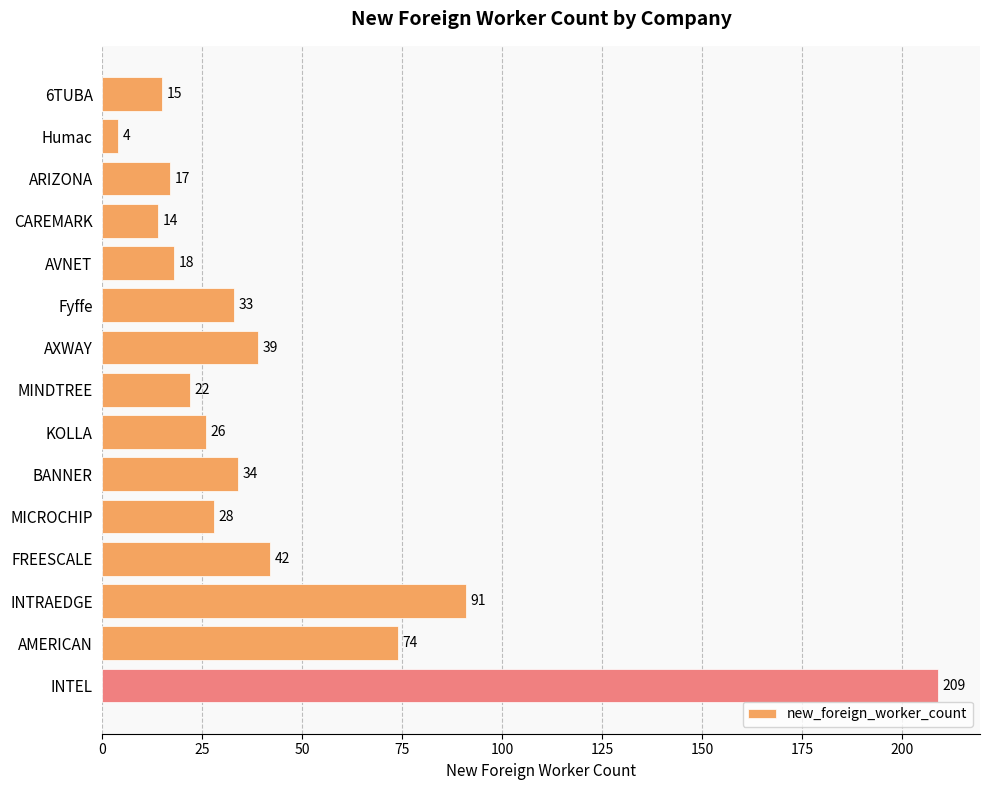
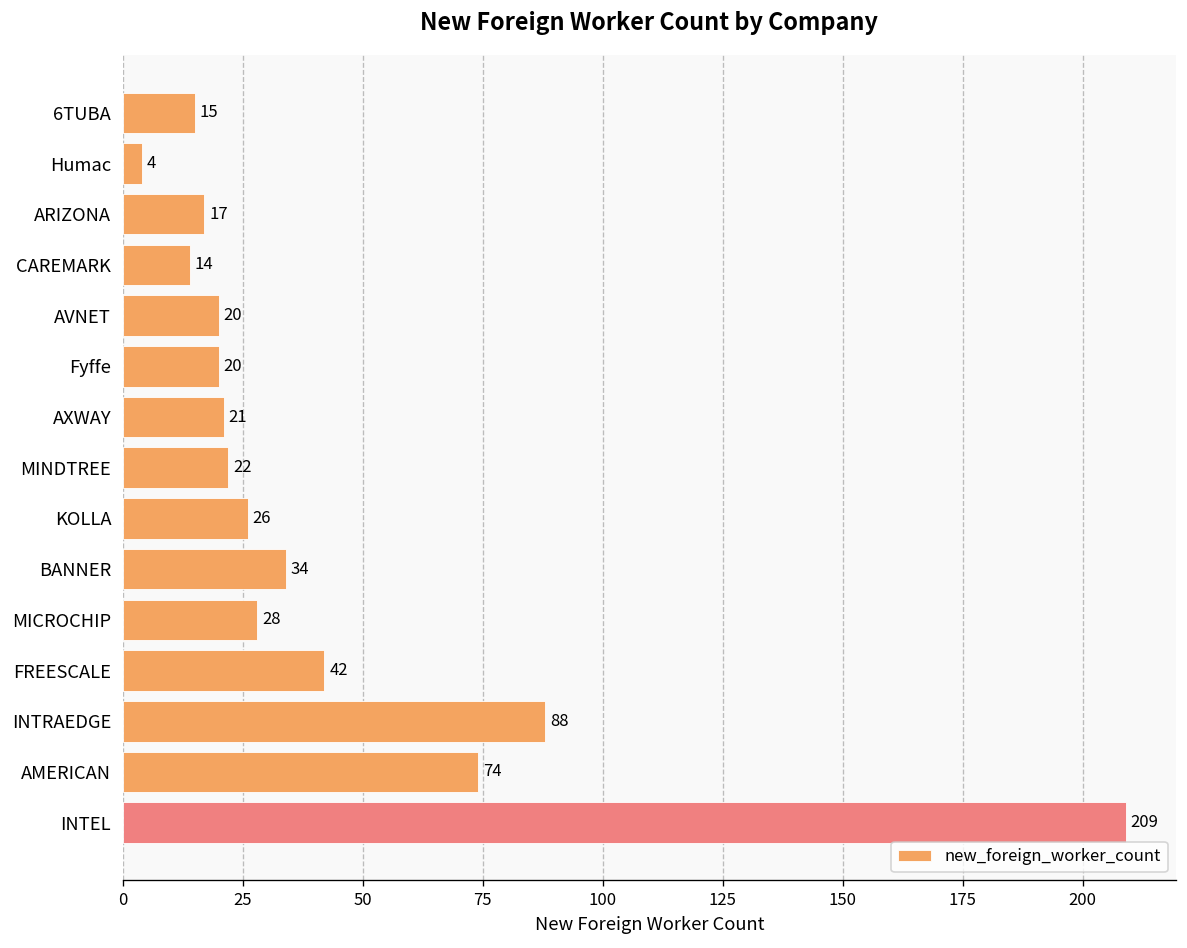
AVNET: 18 -> 20
Fyffe: 33 -> 20
AXWAY: 39 -> 21
INTRAEDGE: 91 -> 88
